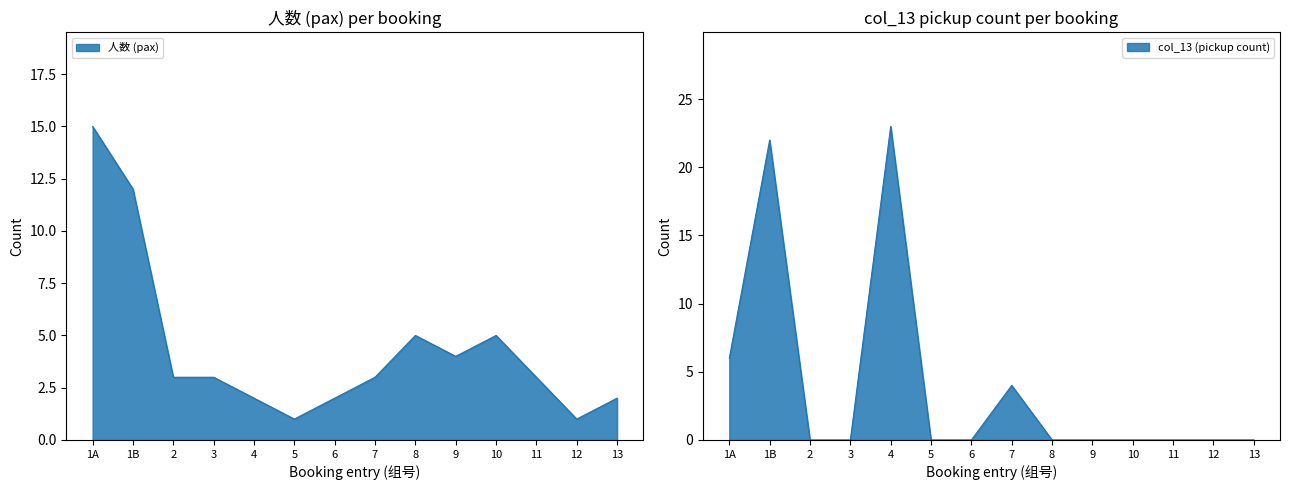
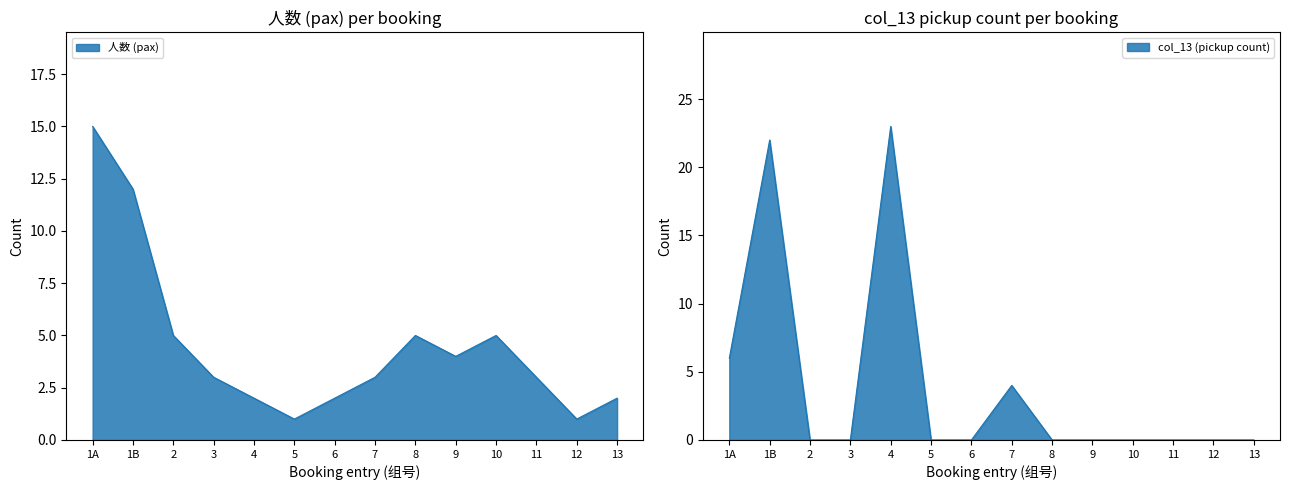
人数 (pax) per booking, 2: 3 -> 5
